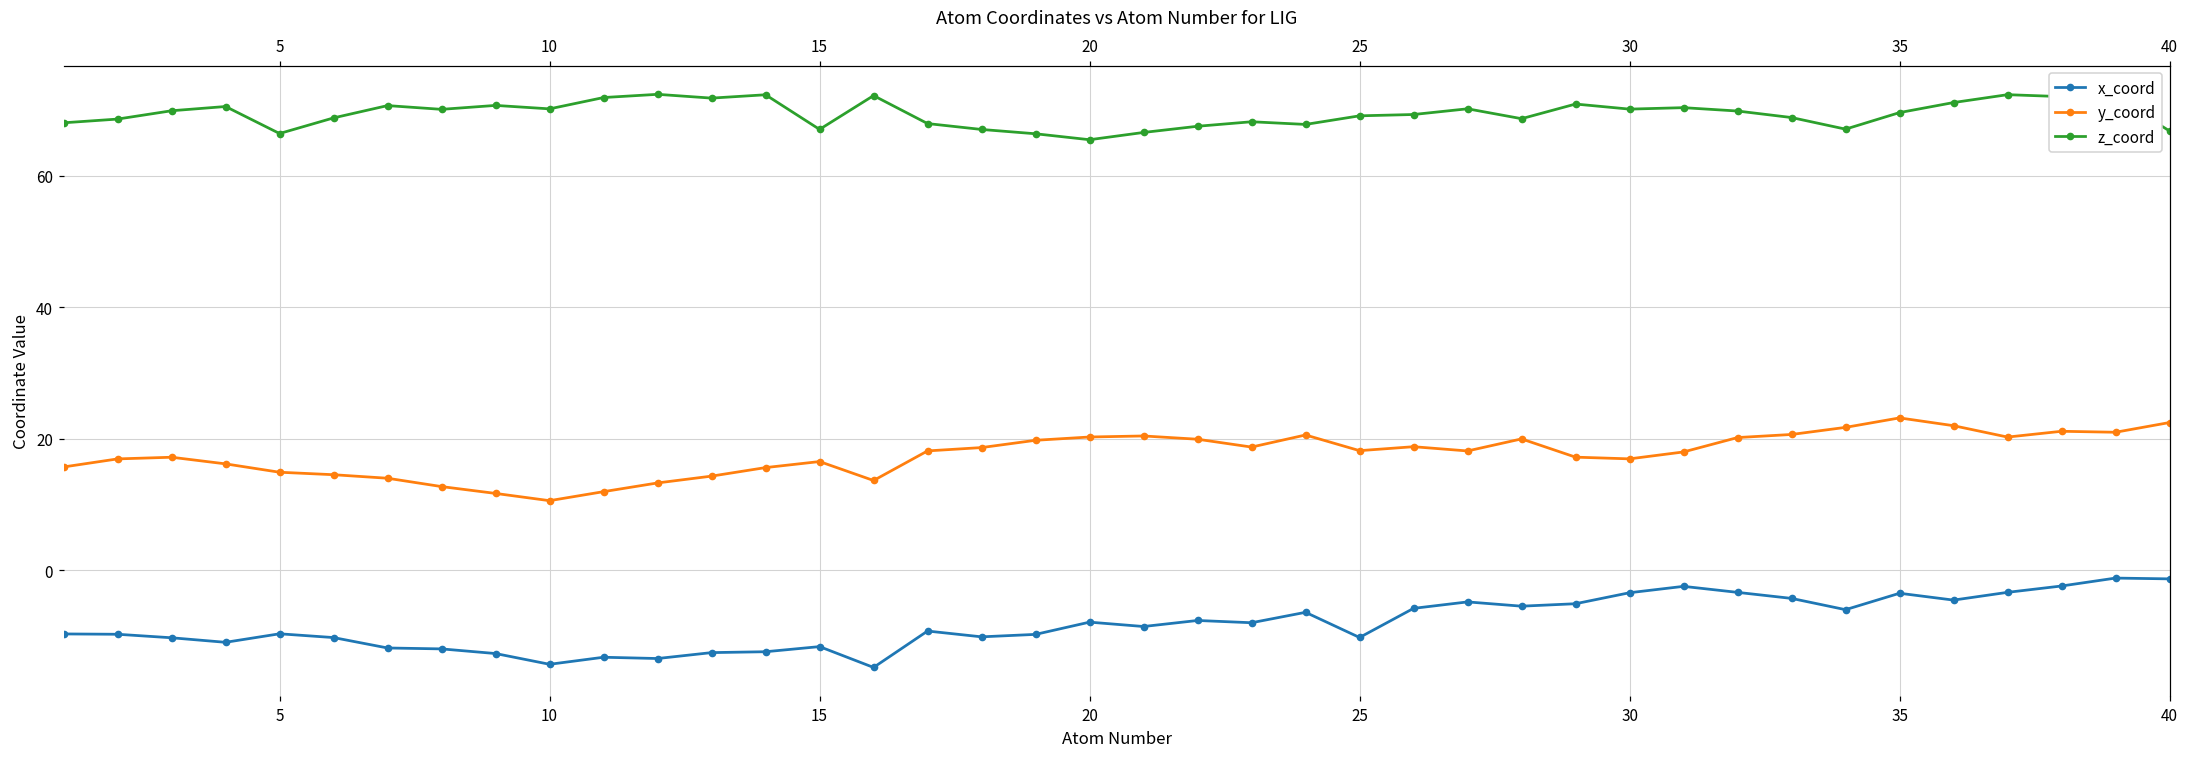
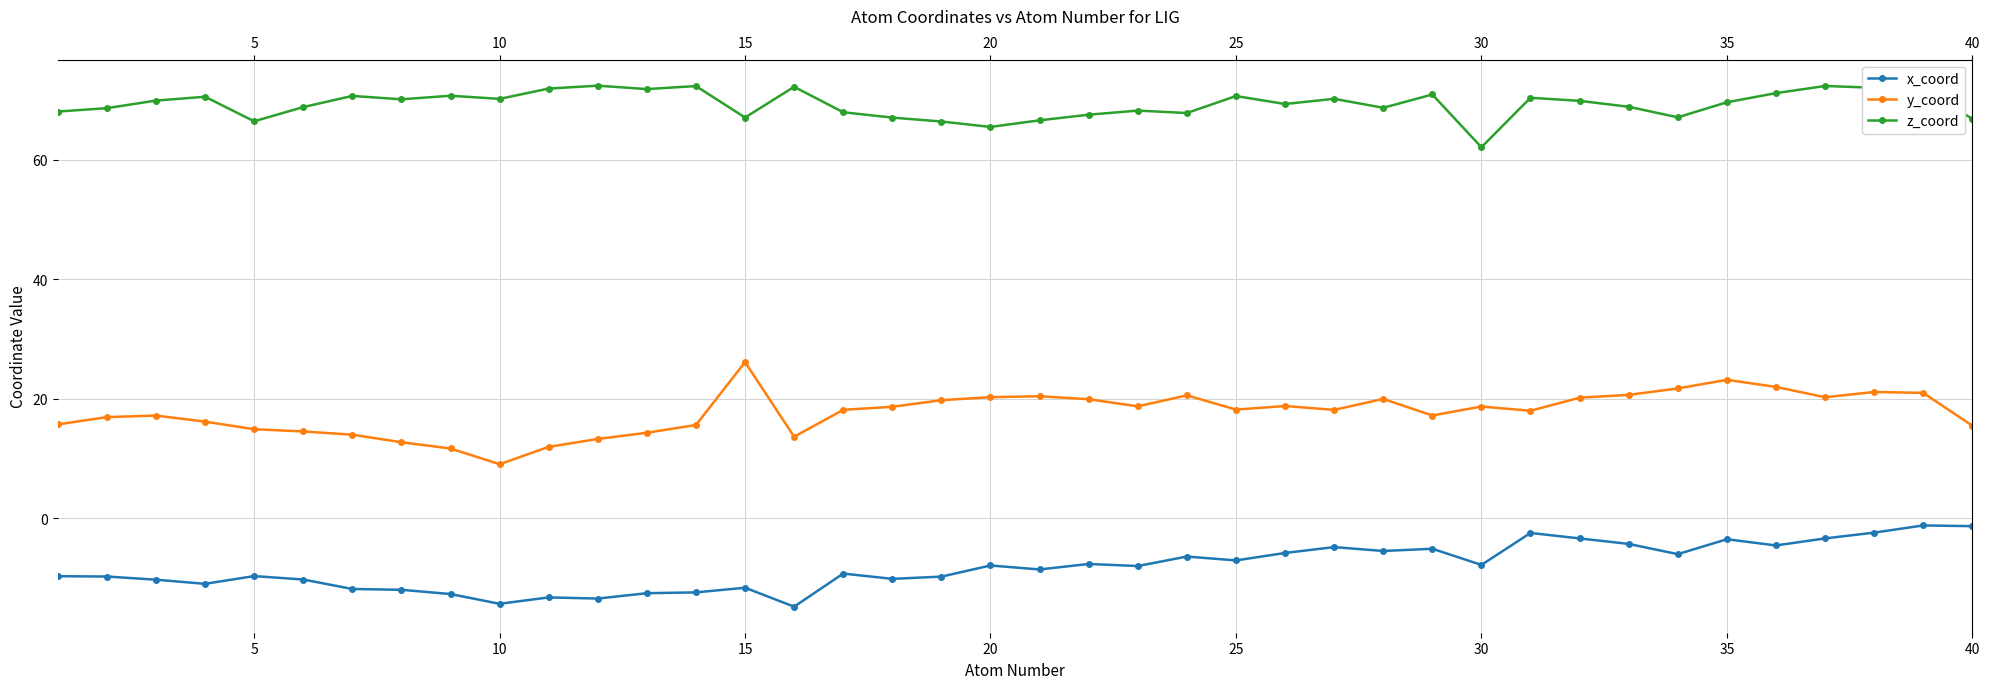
y_coord, 10: 11 -> 9
y_coord, 15: 17 -> 26
x_coord, 25: -10 -> -7
z_coord, 25: 69 -> 71
x_coord, 30: -3 -> -8
y_coord, 30: 17 -> 19
z_coord, 30: 70 -> 62
y_coord, 40: 22 -> 15
